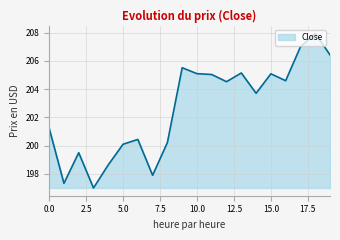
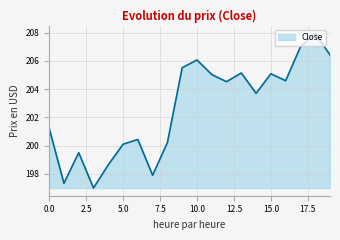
10.0: 205.1 -> 206.1
